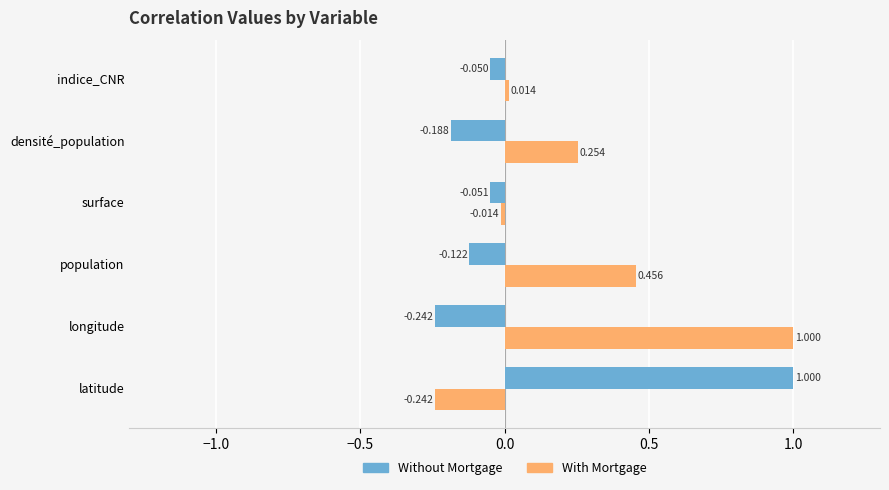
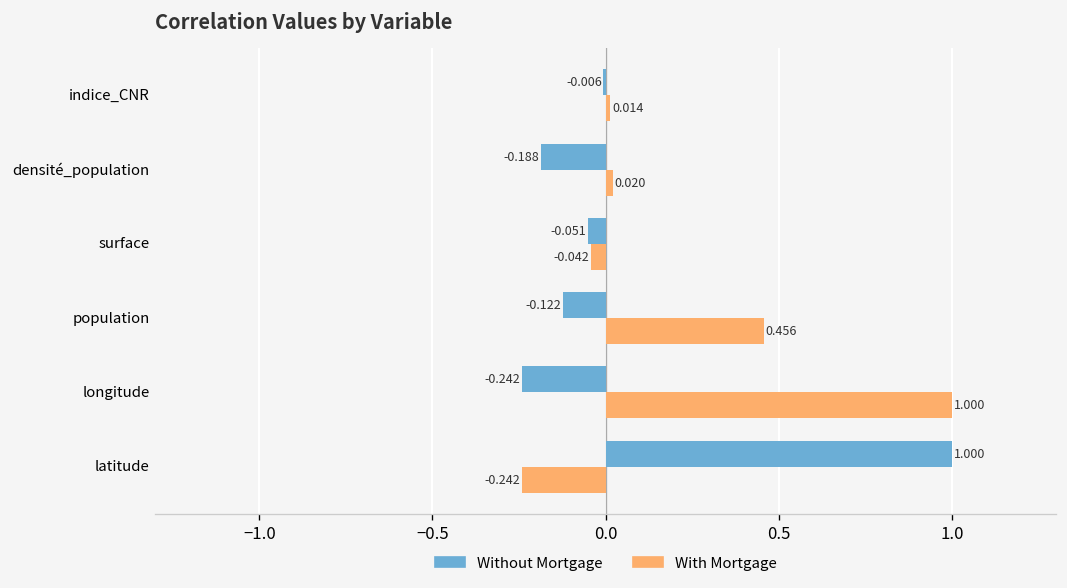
Without Mortgage, indice_CNR: -0.050 -> -0.006
With Mortgage, densité_population: 0.254 -> 0.020
With Mortgage, surface: -0.014 -> -0.042
